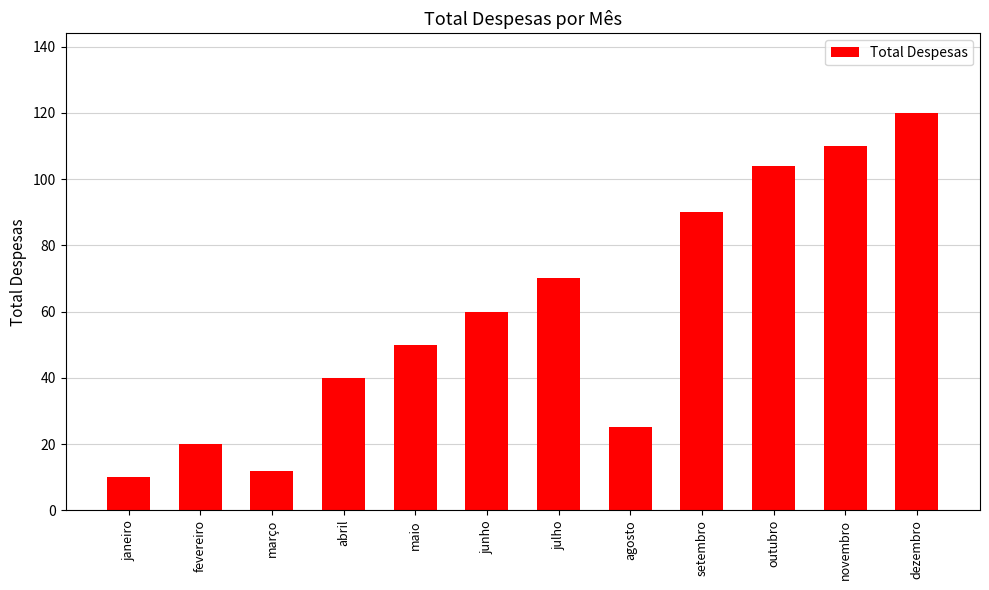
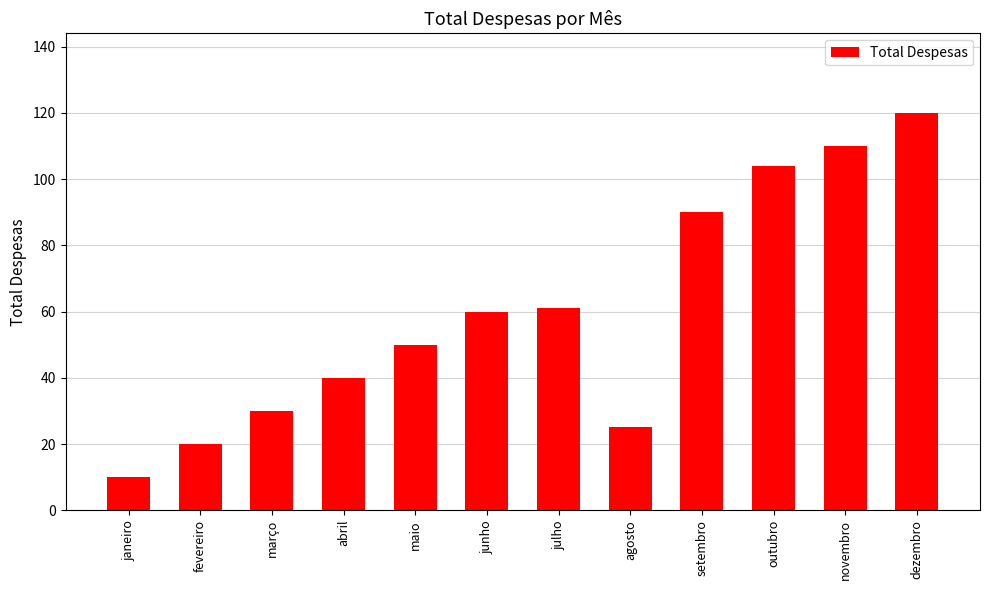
março: 12 -> 30
julho: 70 -> 61
